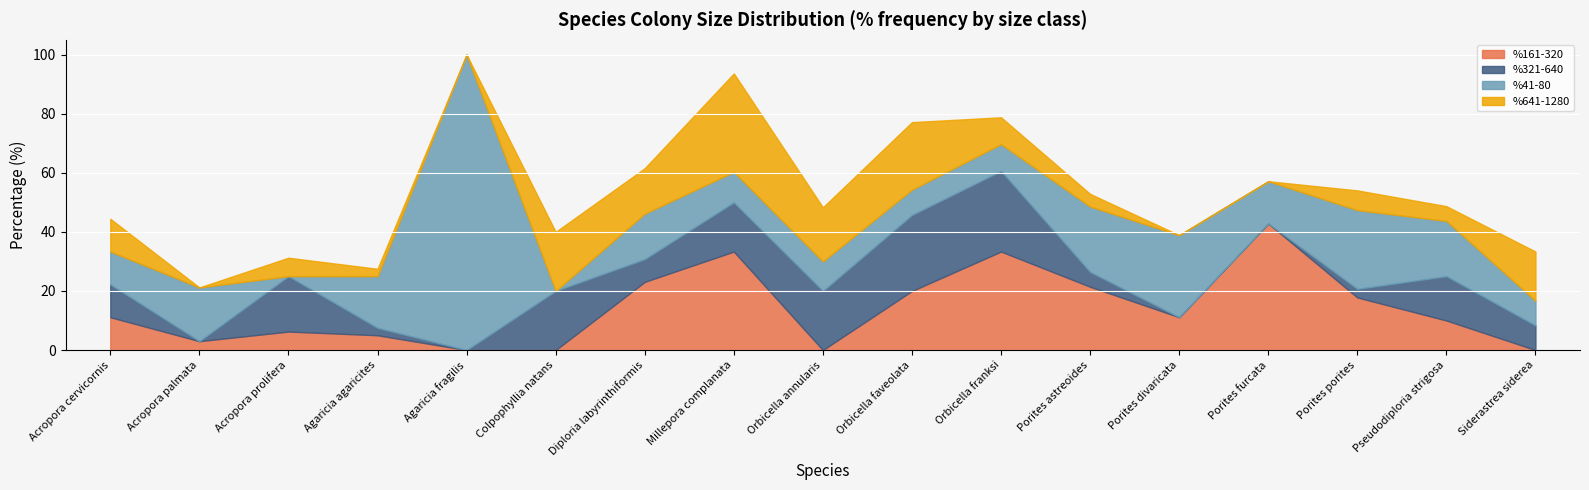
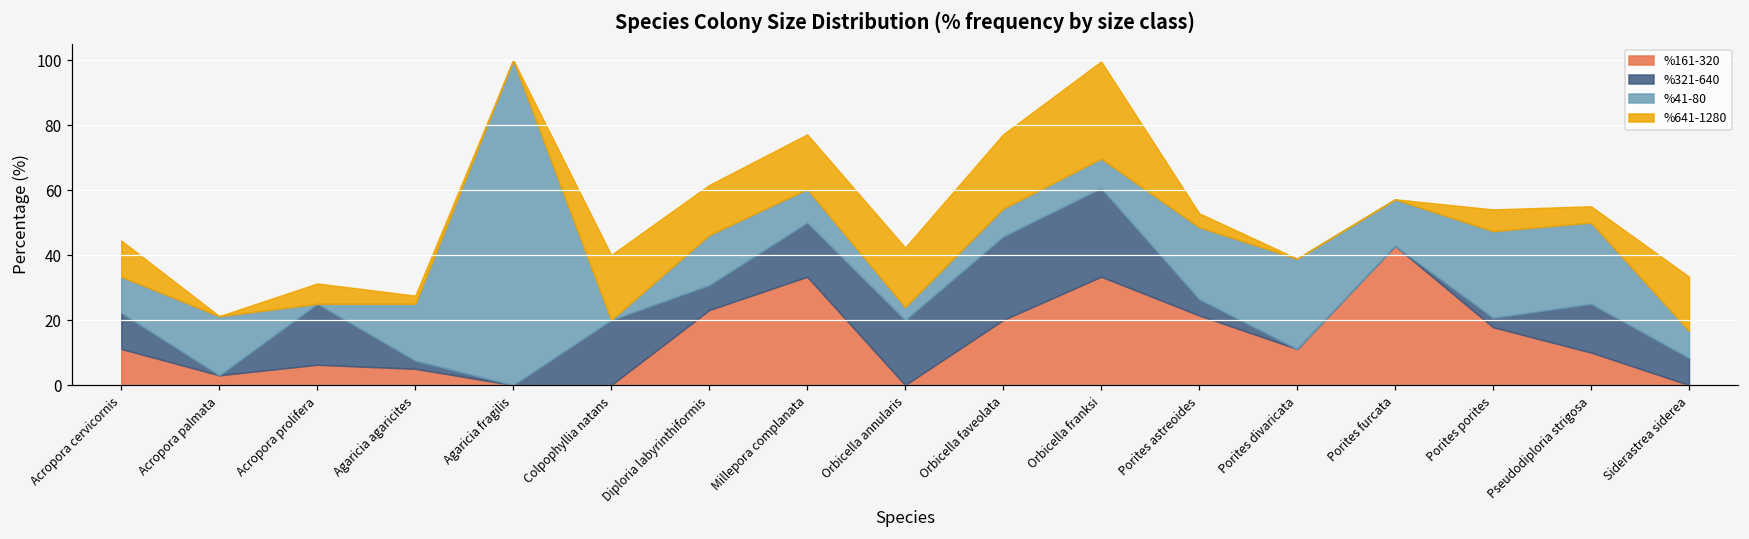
%641-1280, Millepora complanata: 33 -> 17
%41-80, Orbicella annularis: 10 -> 4
%641-1280, Orbicella franksi: 9 -> 30
%41-80, Pseudodiploria strigosa: 19 -> 25
